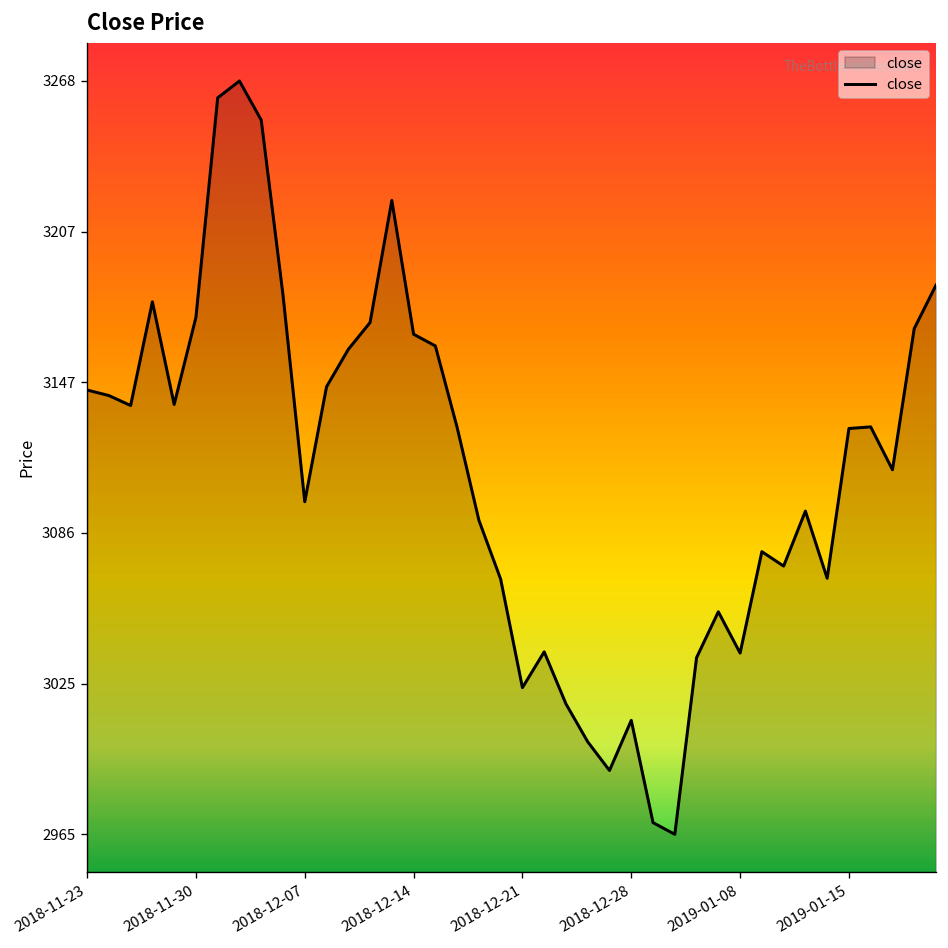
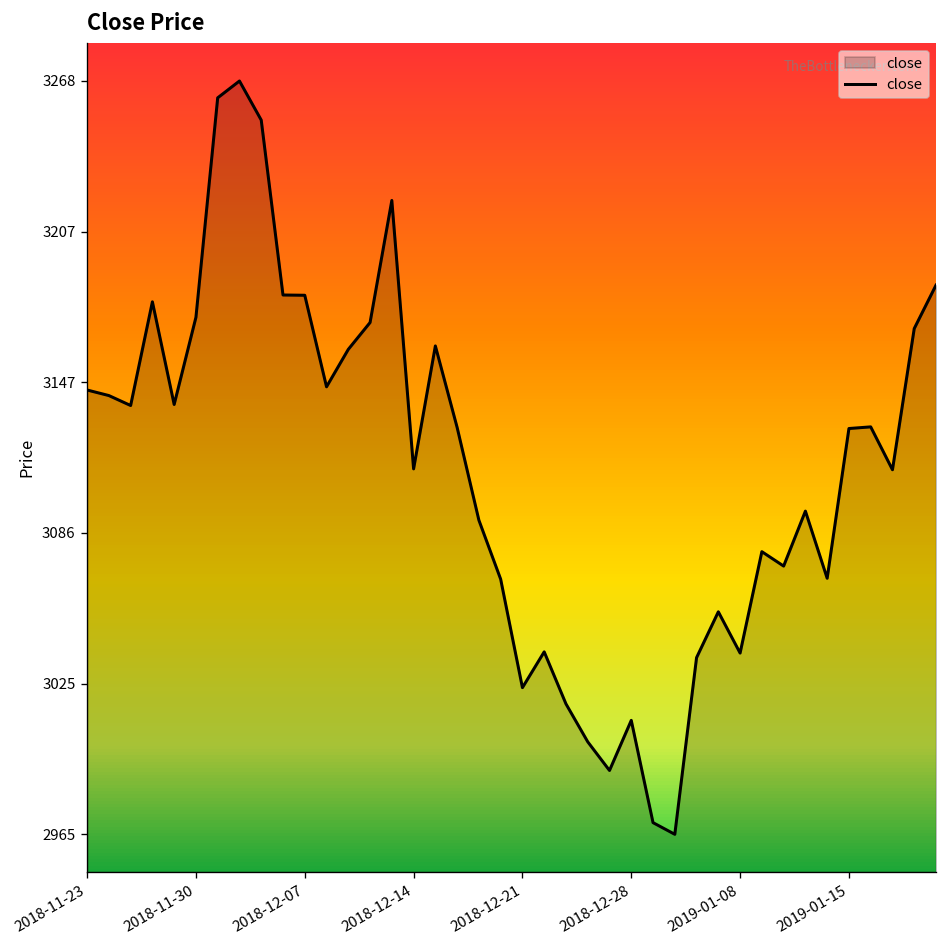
2018-12-07: 3099 -> 3182
2018-12-14: 3166 -> 3112
